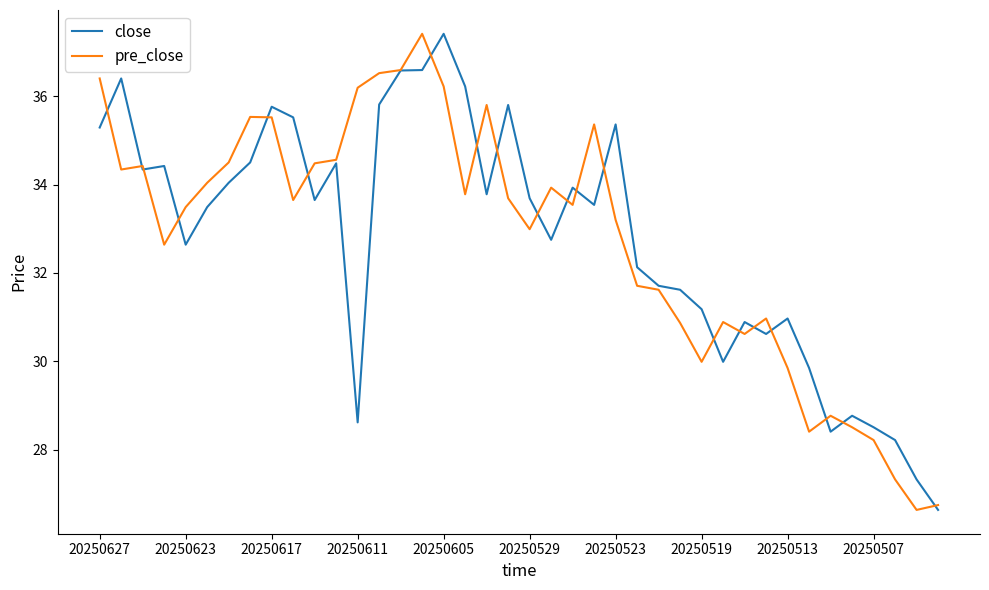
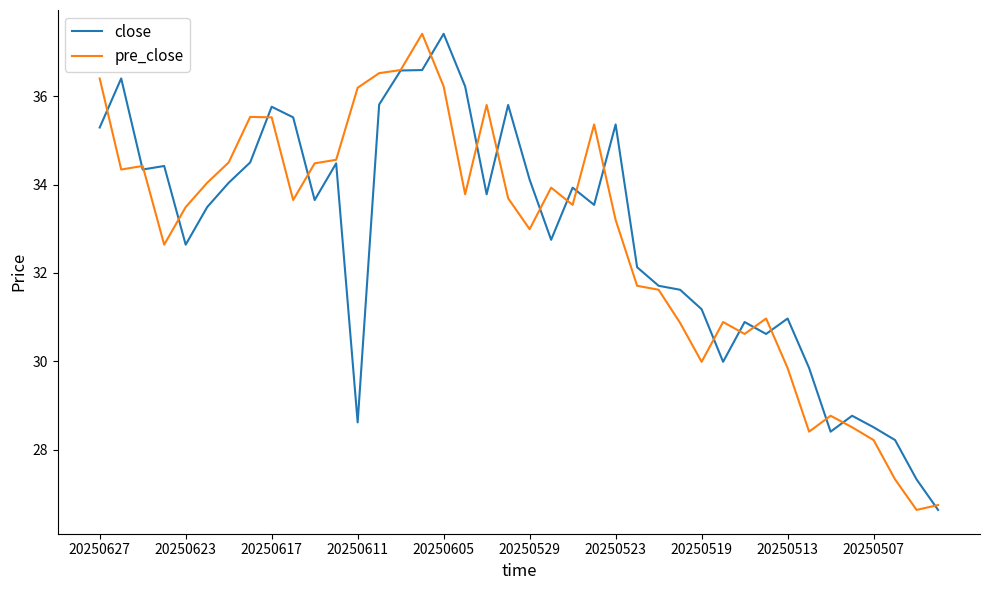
close, 20250529: 33.7 -> 34.1
